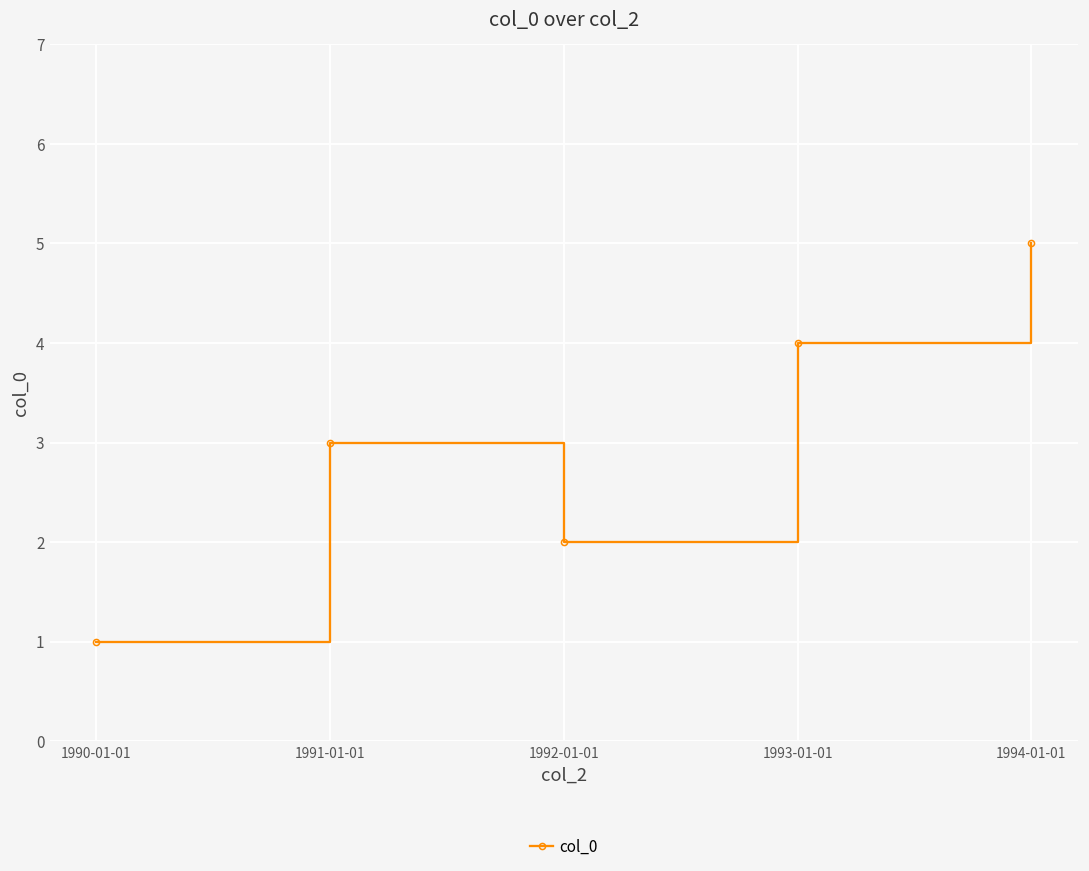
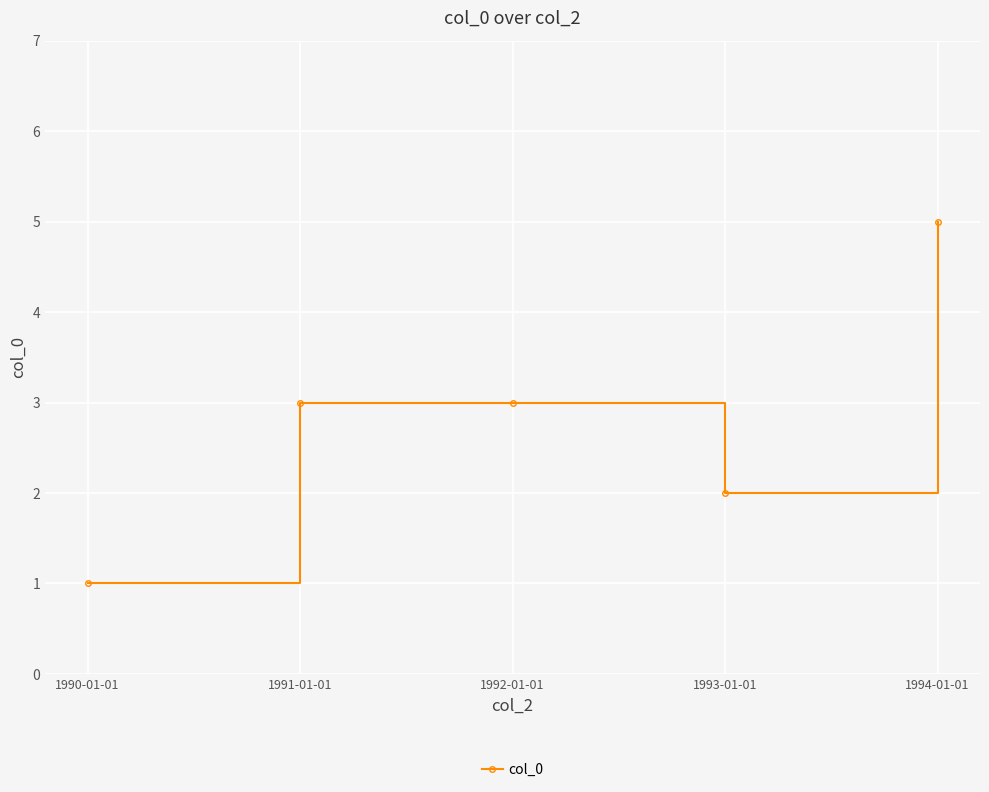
1992-01-01: 2 -> 3
1993-01-01: 4 -> 2
